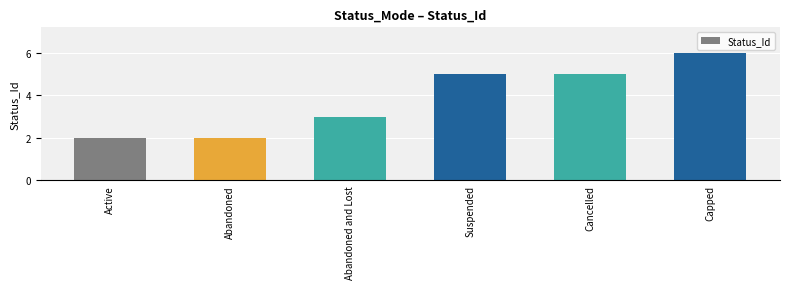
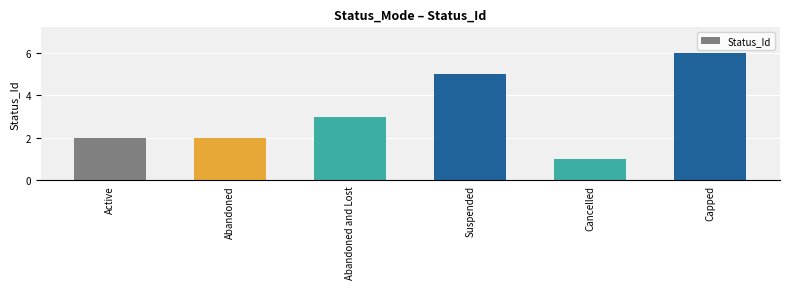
Cancelled: 5 -> 1
